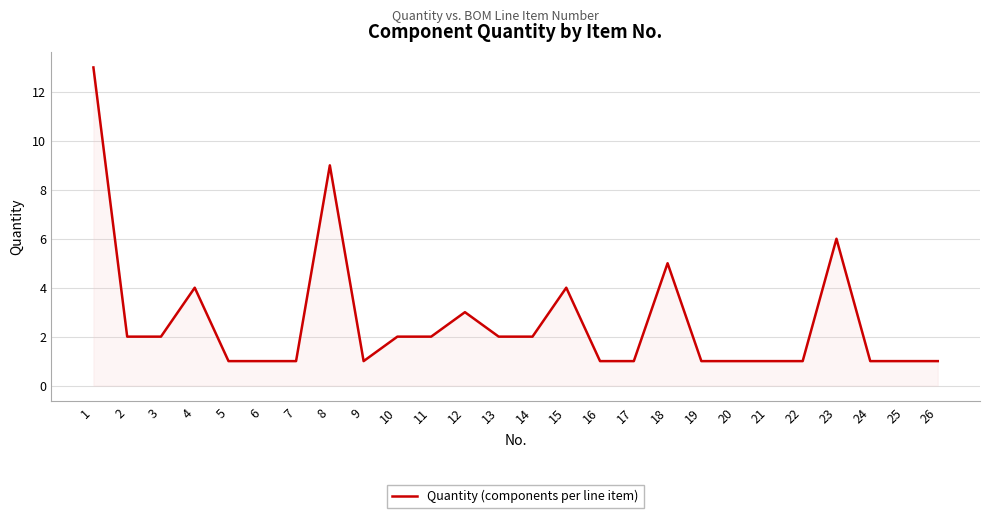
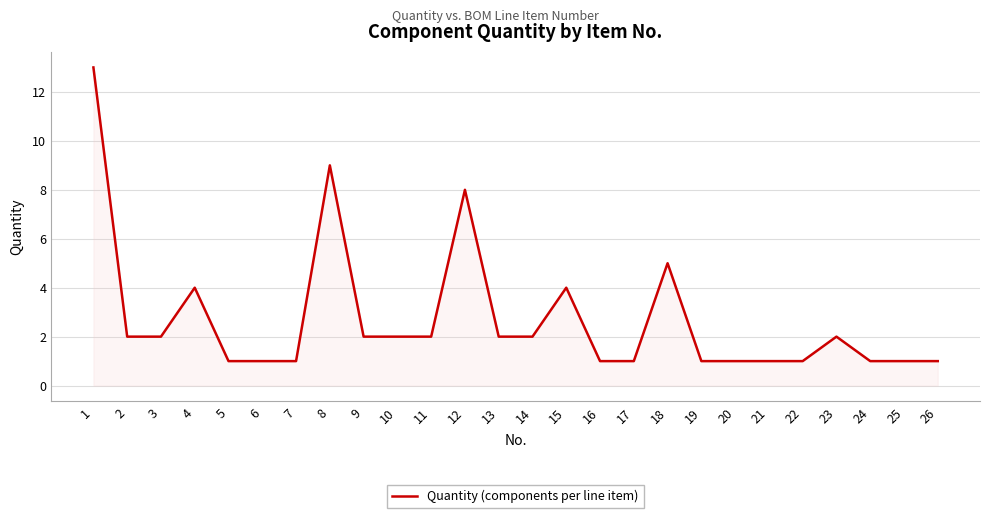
9: 1 -> 2
12: 3 -> 8
23: 6 -> 2
